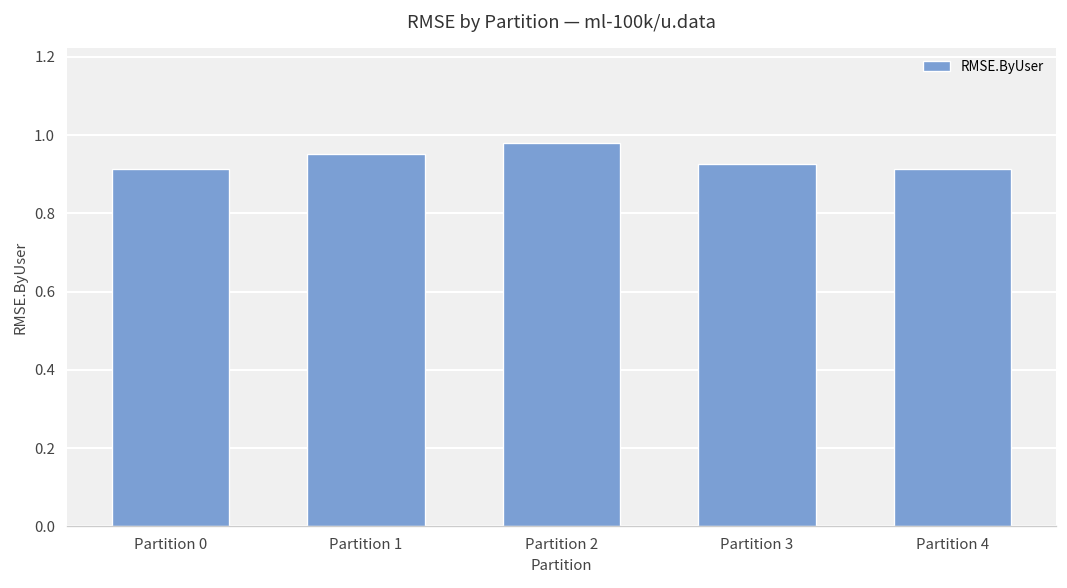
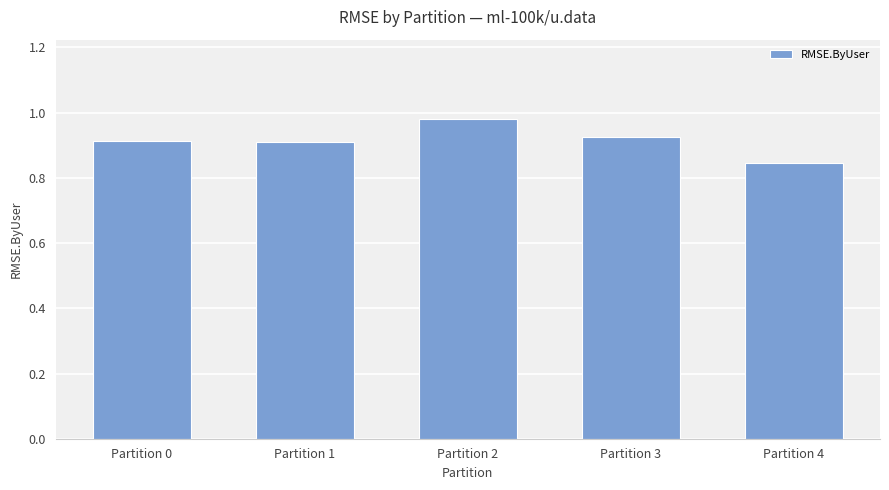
Partition 1: 0.95 -> 0.91
Partition 4: 0.91 -> 0.85
